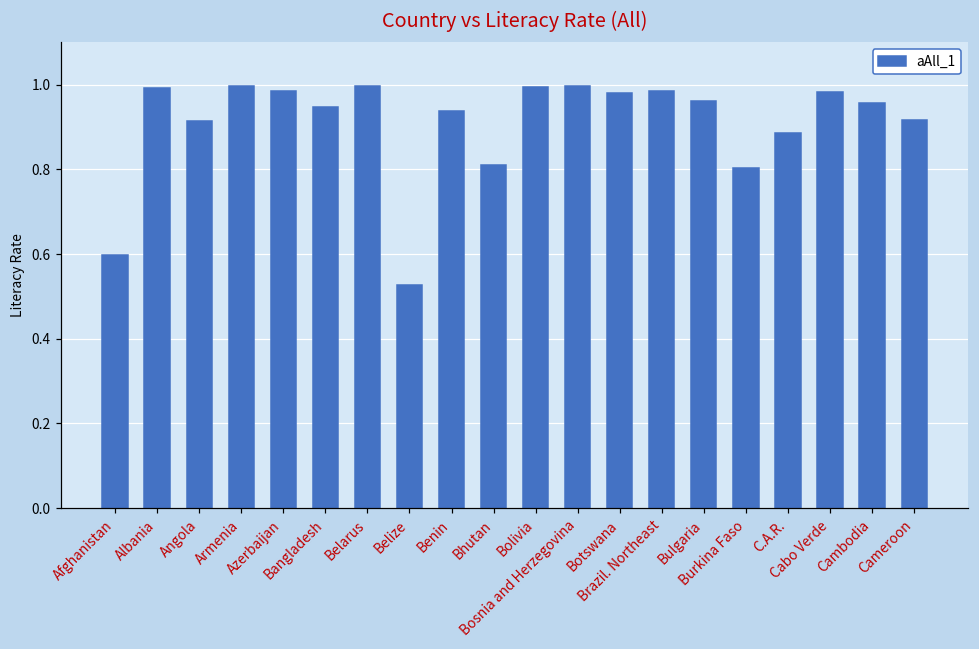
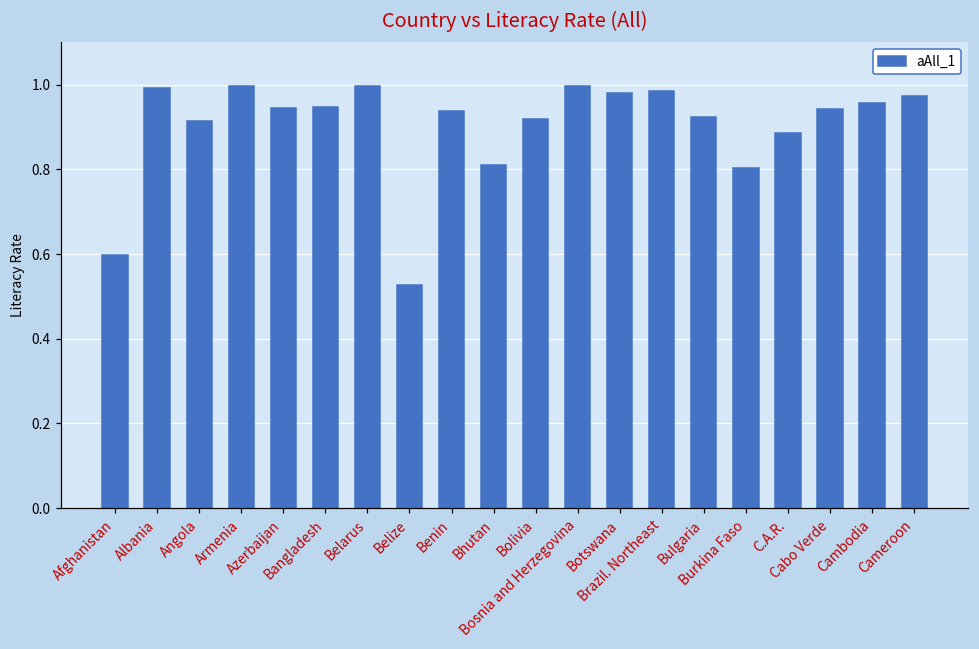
Azerbaijan: 0.99 -> 0.95
Bolivia: 0.99 -> 0.92
Bulgaria: 0.96 -> 0.93
Cabo Verde: 0.98 -> 0.94
Cameroon: 0.92 -> 0.97
